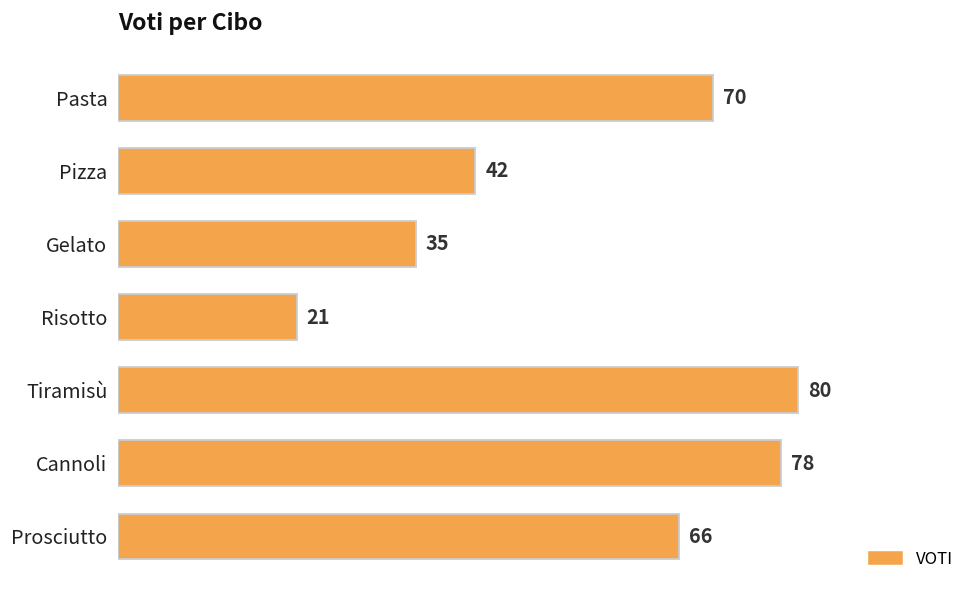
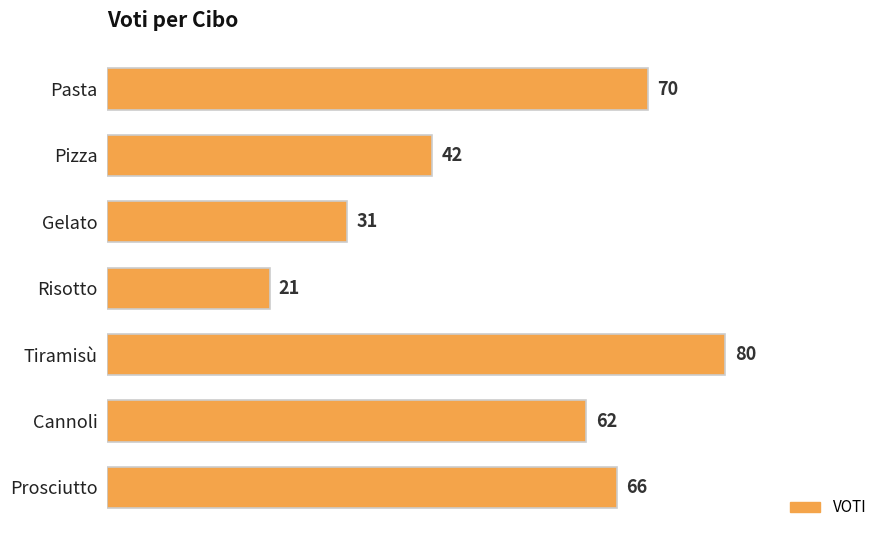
Gelato: 35 -> 31
Cannoli: 78 -> 62
